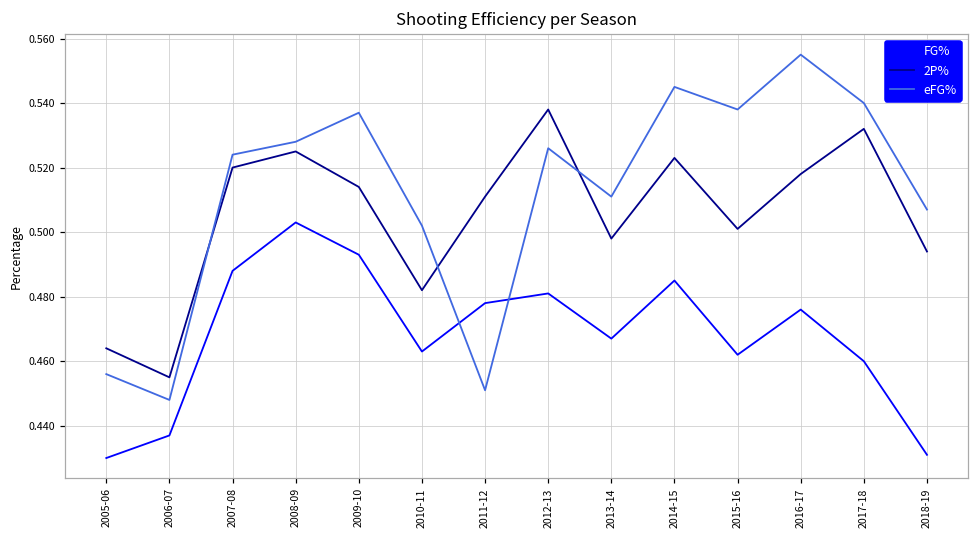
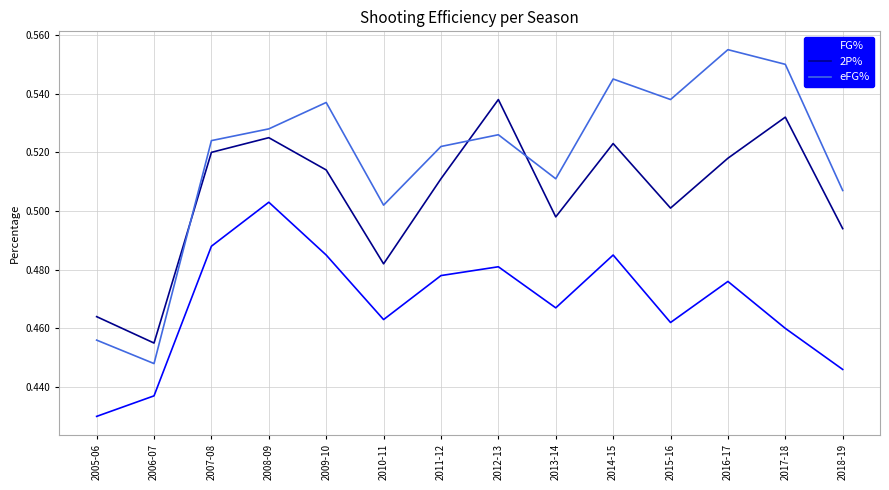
FG%, 2009-10: 0.493 -> 0.485
eFG%, 2011-12: 0.451 -> 0.522
eFG%, 2017-18: 0.54 -> 0.55
FG%, 2018-19: 0.431 -> 0.446
